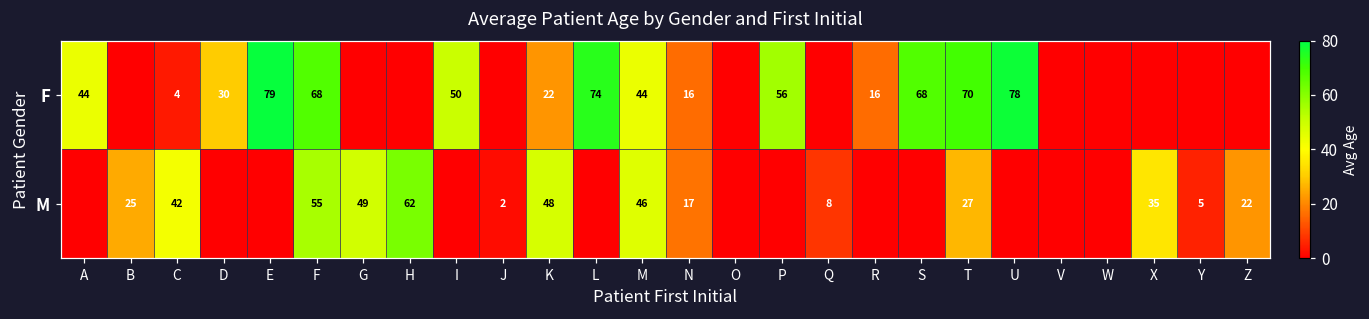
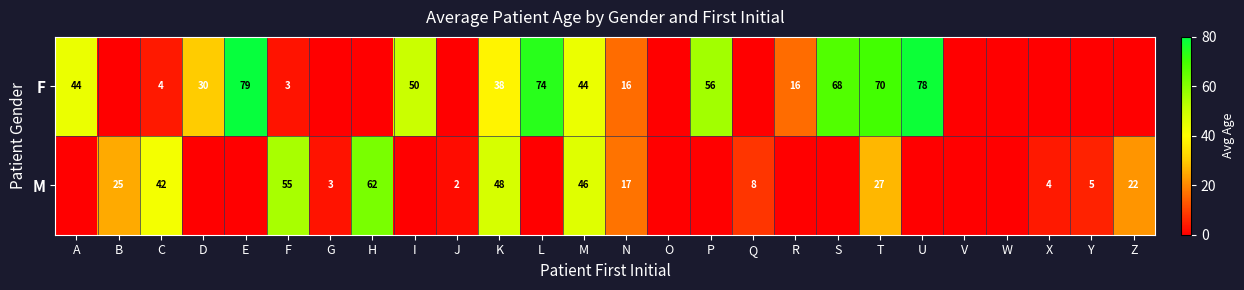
F, F: 68 -> 3
F, K: 22 -> 38
M, G: 49 -> 3
M, X: 35 -> 4
